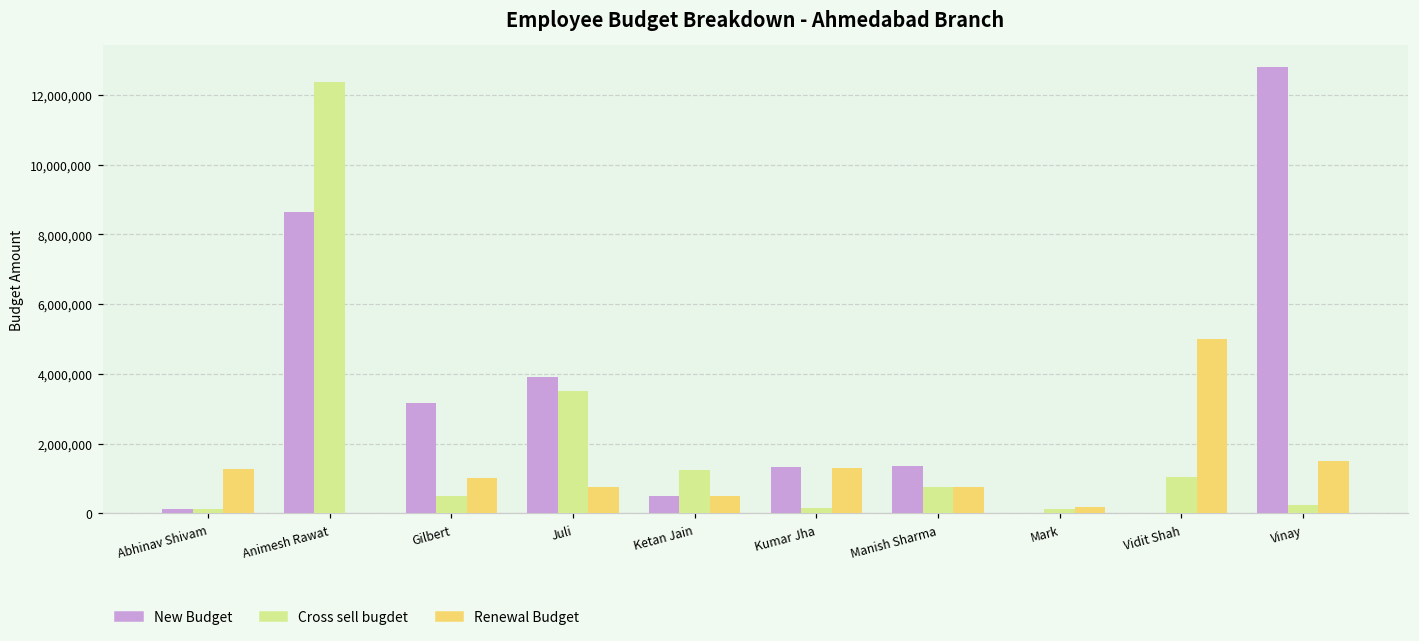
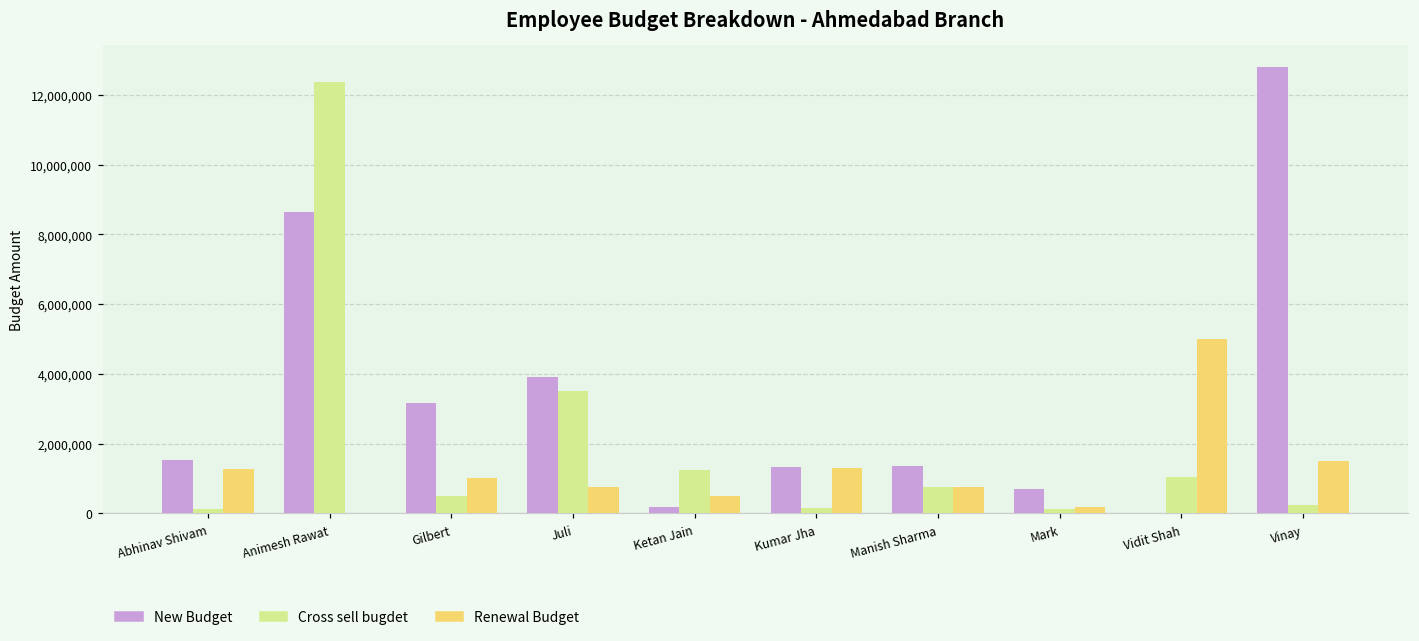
New Budget, Abhinav Shivam: 100,000 -> 1,500,000
New Budget, Ketan Jain: 500,000 -> 200,000
New Budget, Mark: 0 -> 700,000
